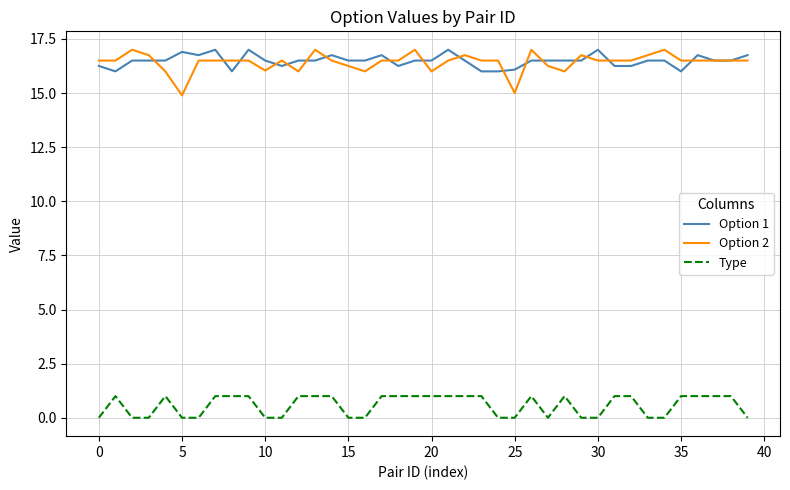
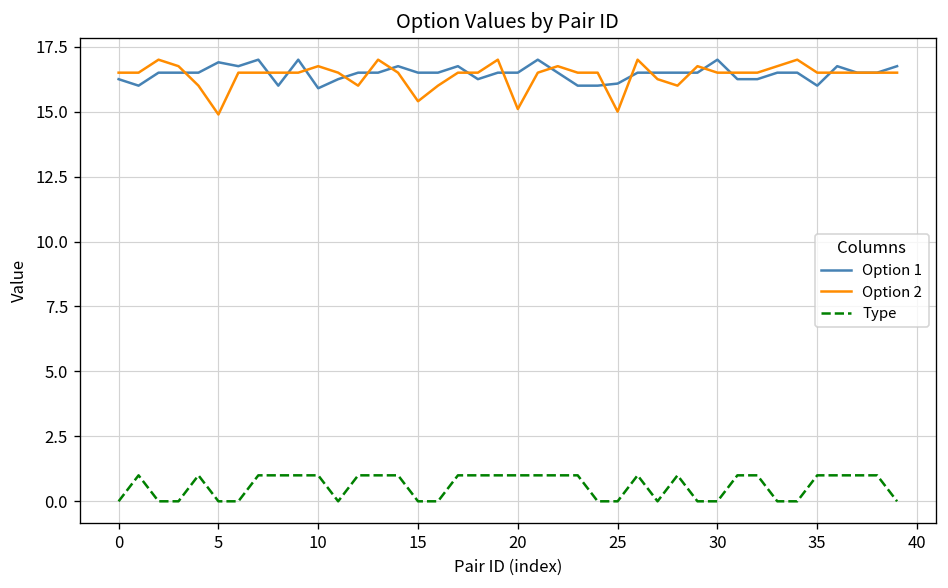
Option 1, 10: 16.5 -> 15.9
Option 2, 10: 16.0 -> 16.8
Type, 10: 0 -> 1
Option 2, 15: 16.3 -> 15.4
Option 2, 20: 16.0 -> 15.1
